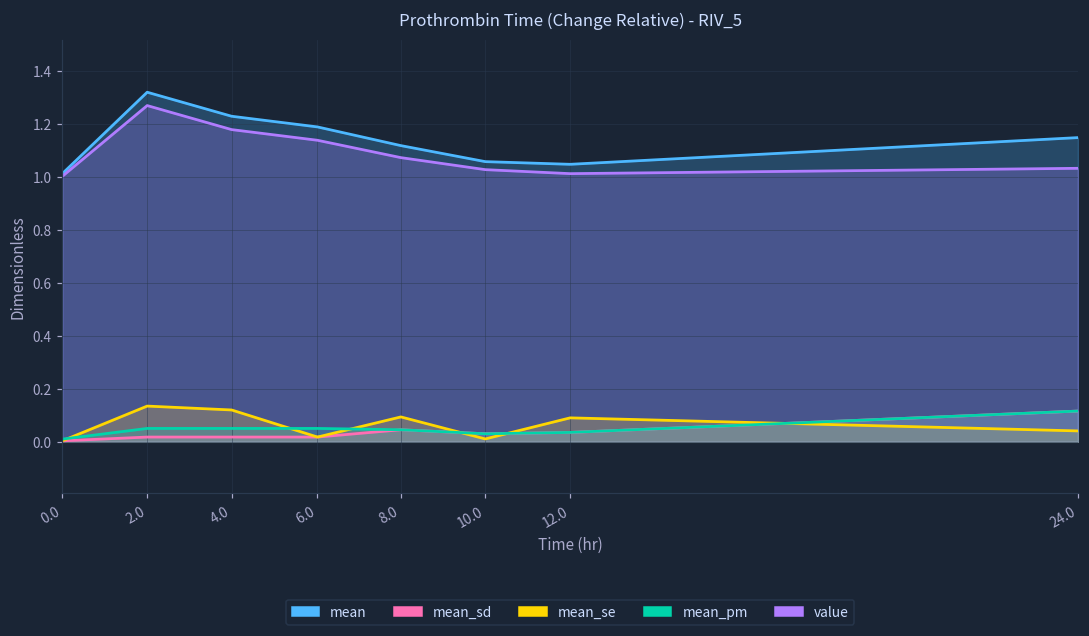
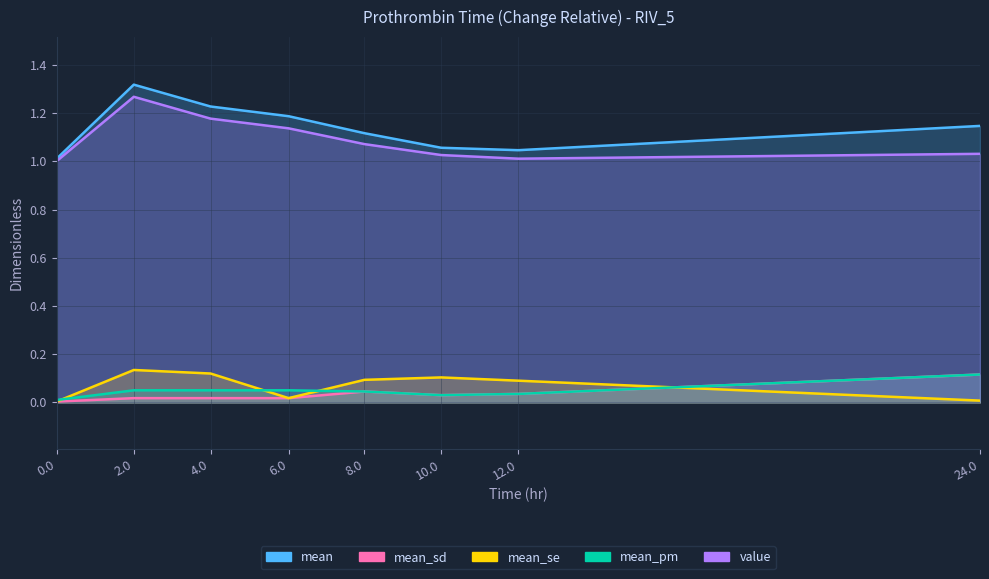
mean_se, 10.0: 0.01 -> 0.10
mean_se, 24.0: 0.04 -> 0.01
